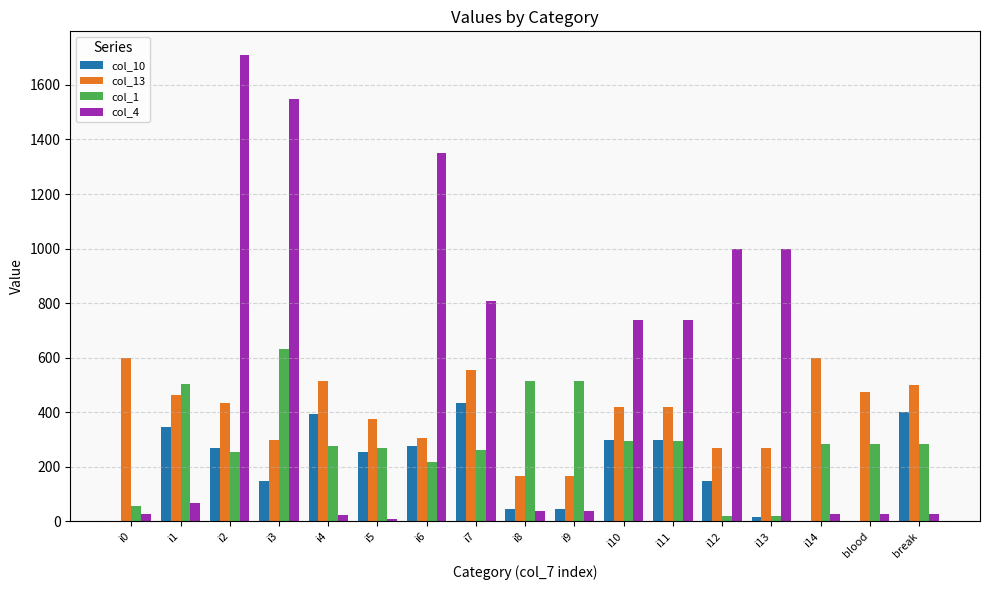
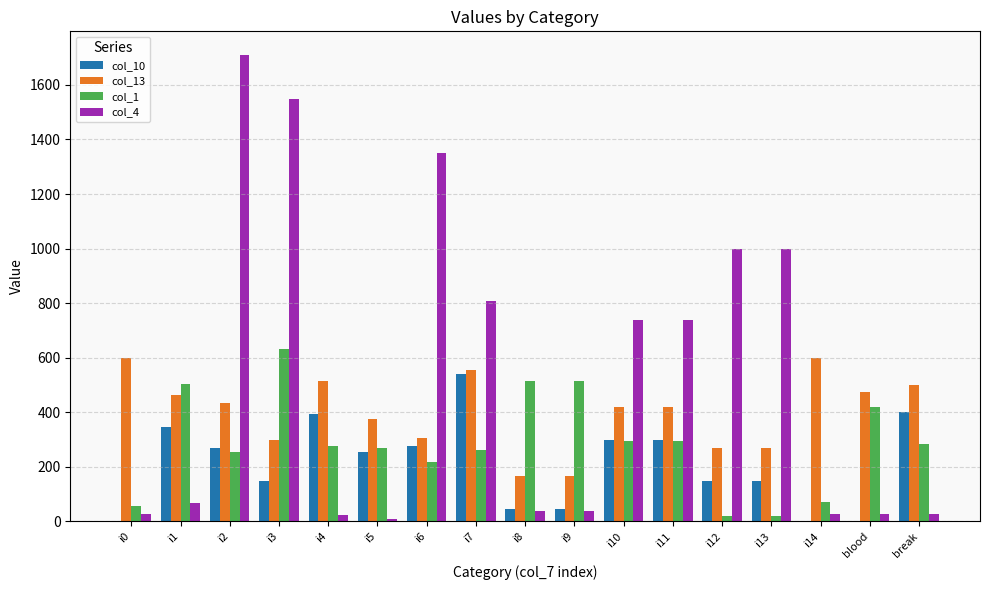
col_10, i7: 430 -> 540
col_10, i13: 20 -> 150
col_1, i14: 290 -> 70
col_1, blood: 290 -> 420
